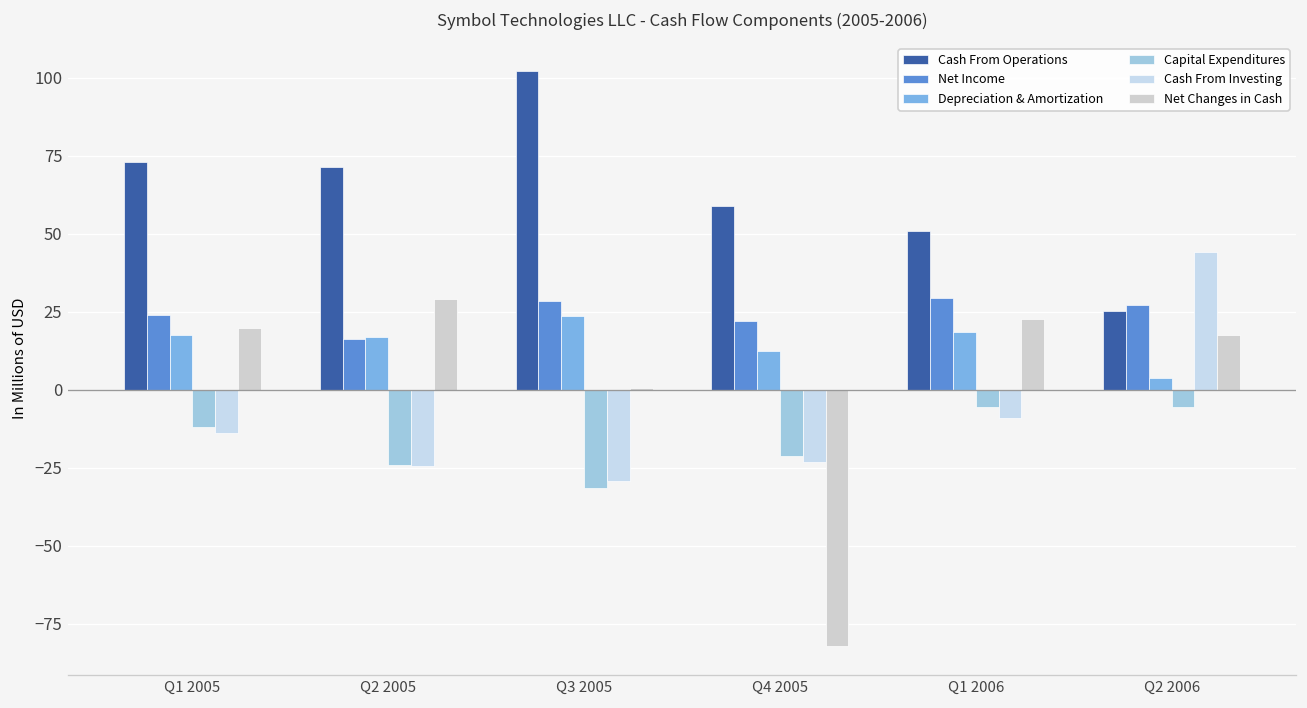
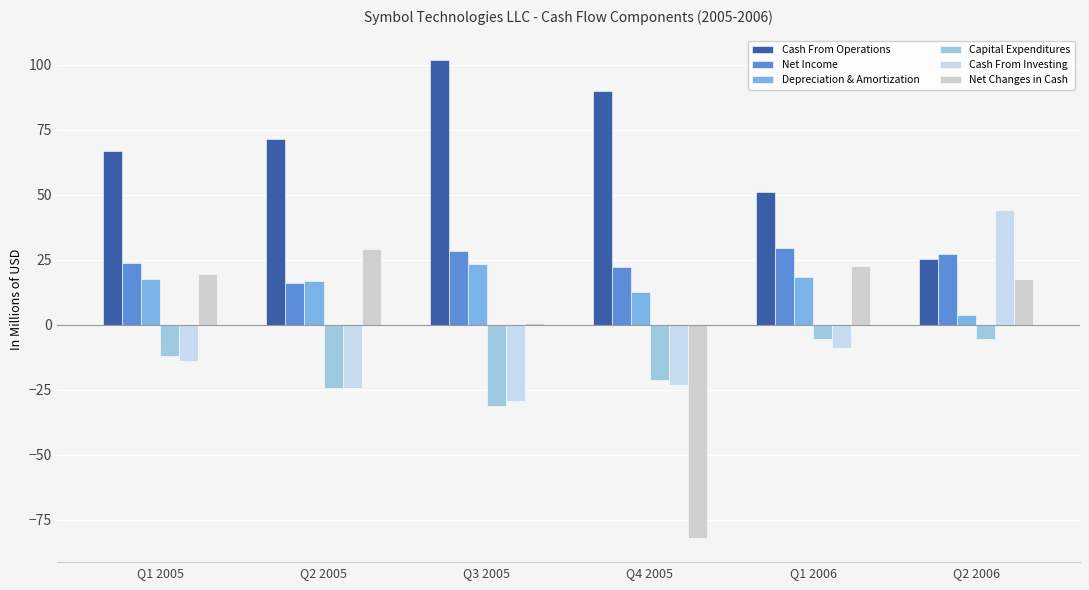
Cash From Operations, Q1 2005: 73 -> 67
Cash From Operations, Q4 2005: 59 -> 90
